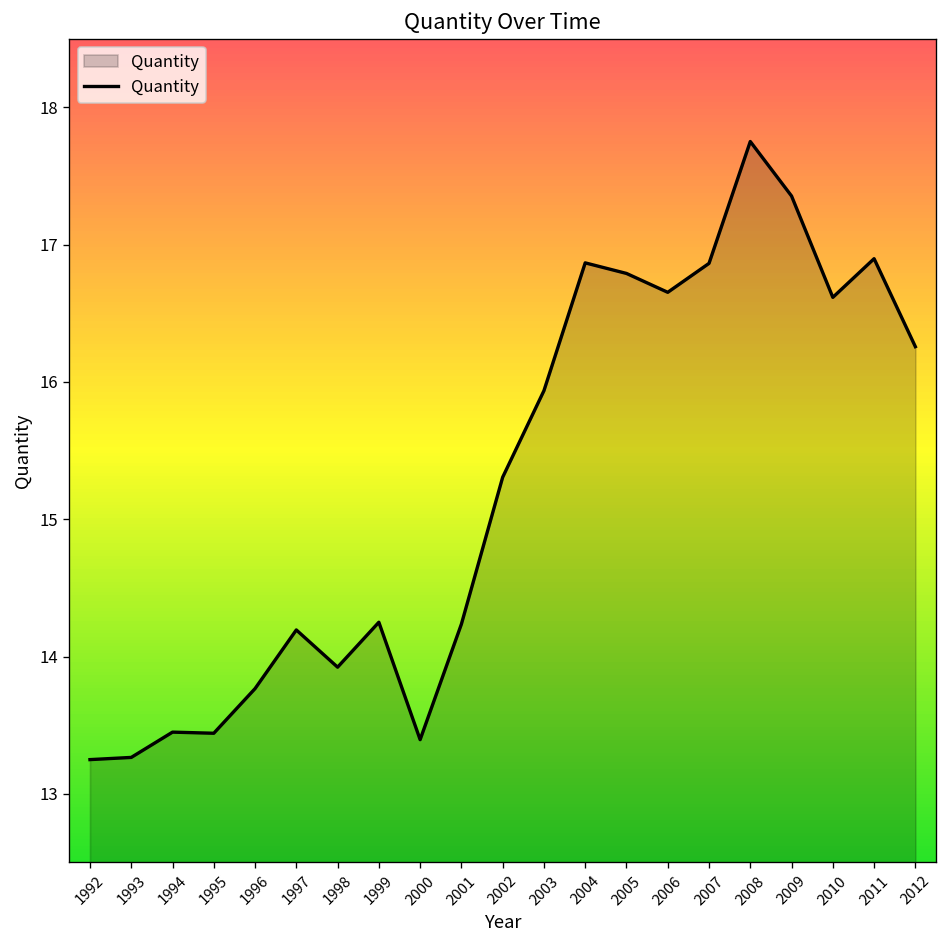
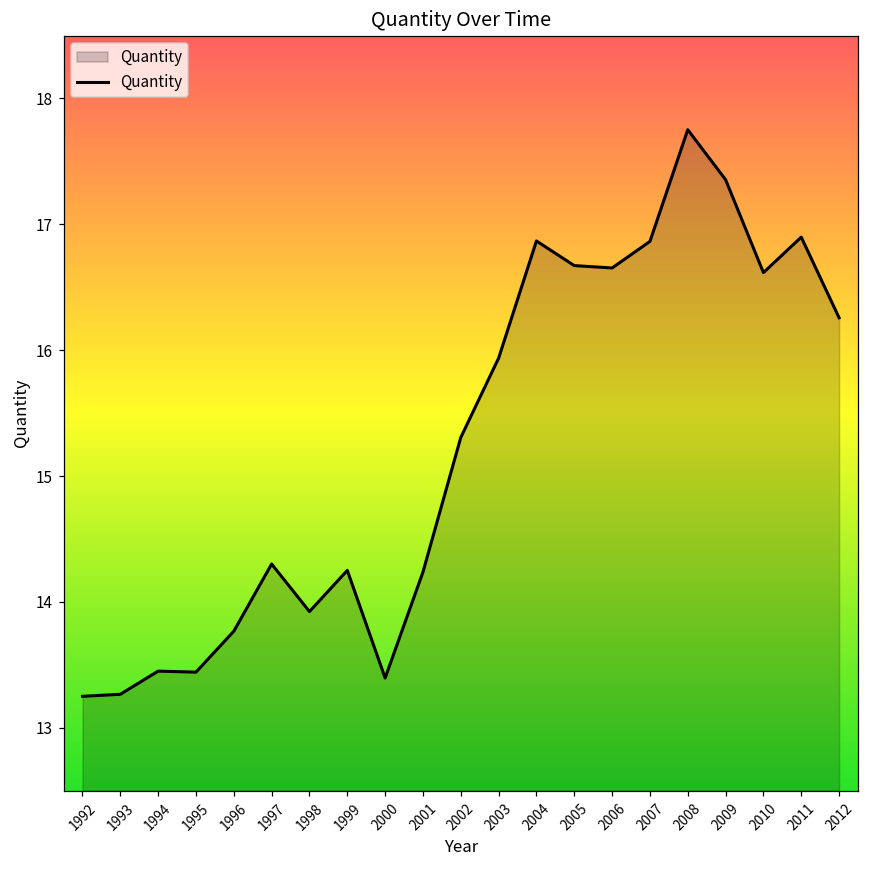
1997: 14.19 -> 14.30
2005: 16.79 -> 16.67
